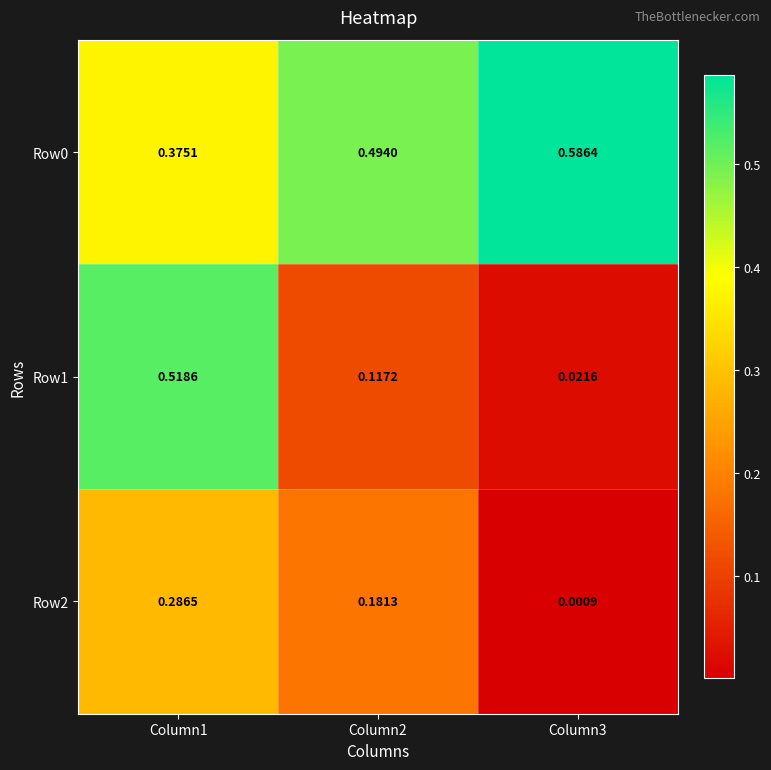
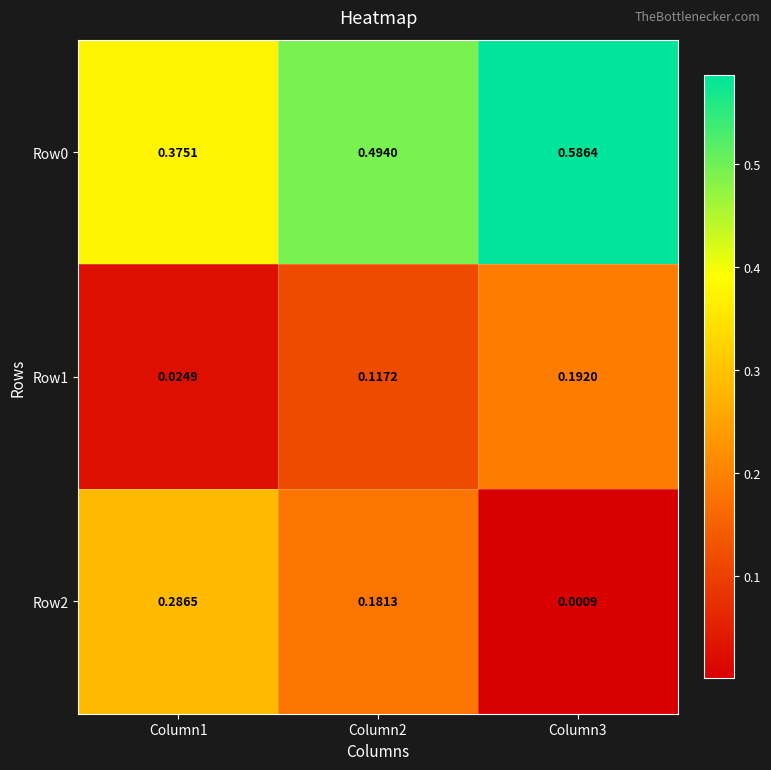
Row1, Column1: 0.5186 -> 0.0249
Row1, Column3: 0.0216 -> 0.1920
